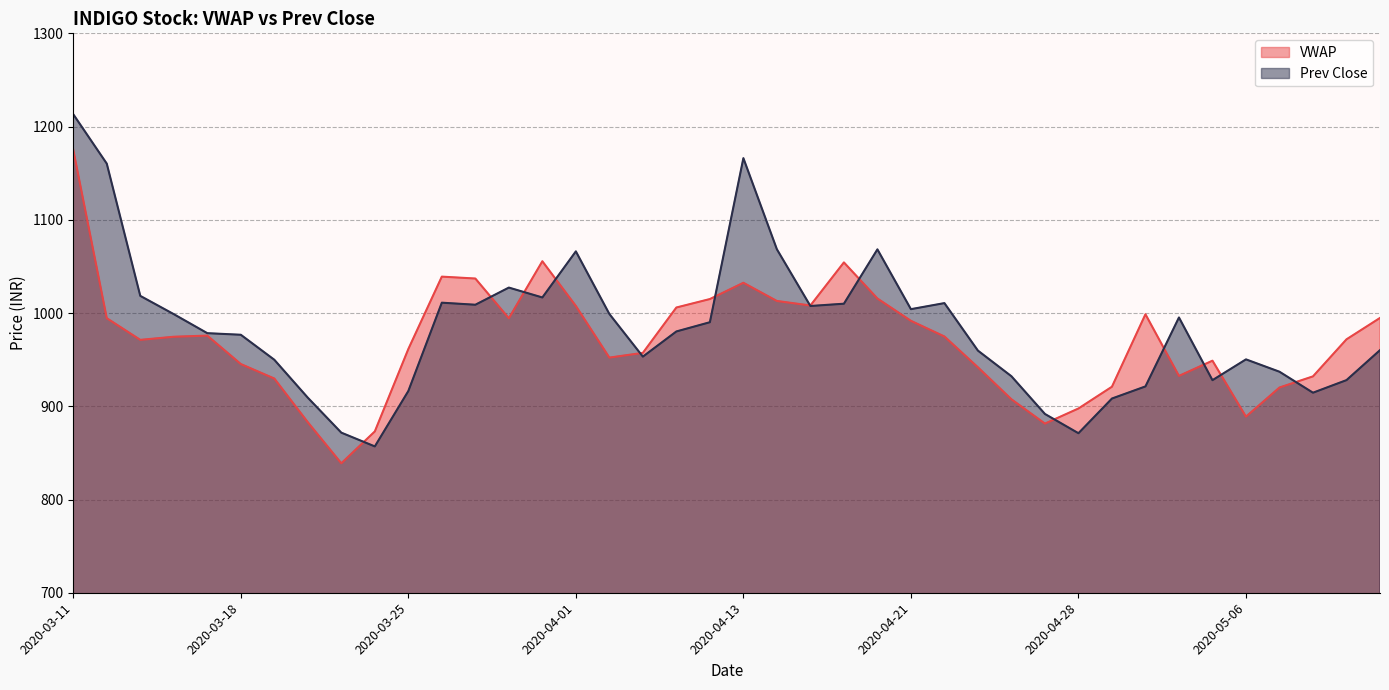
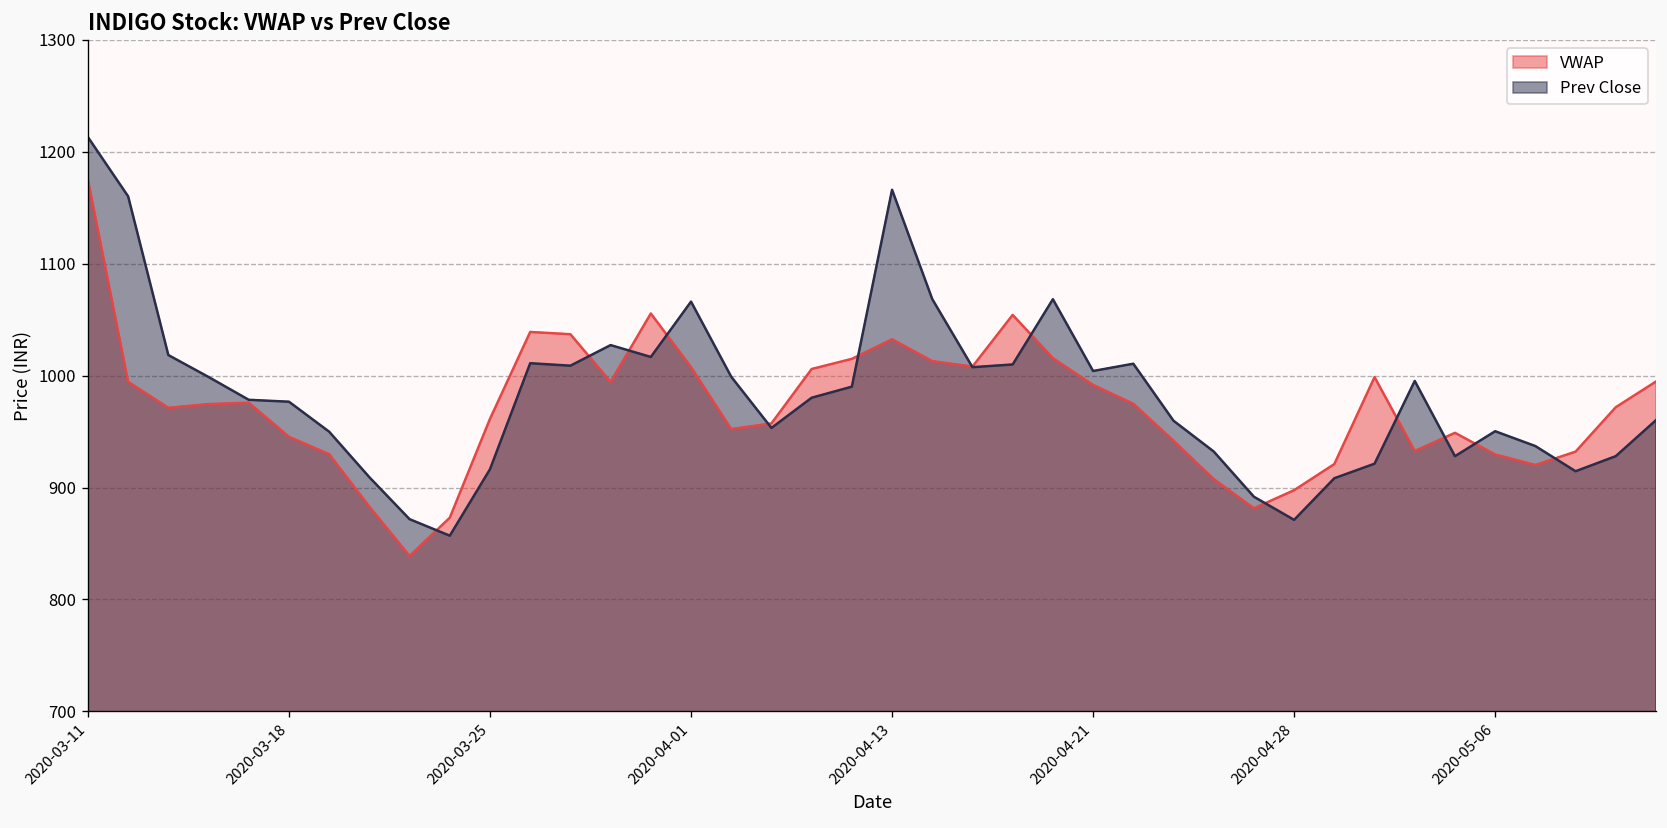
VWAP, 2020-05-06: 890 -> 930
